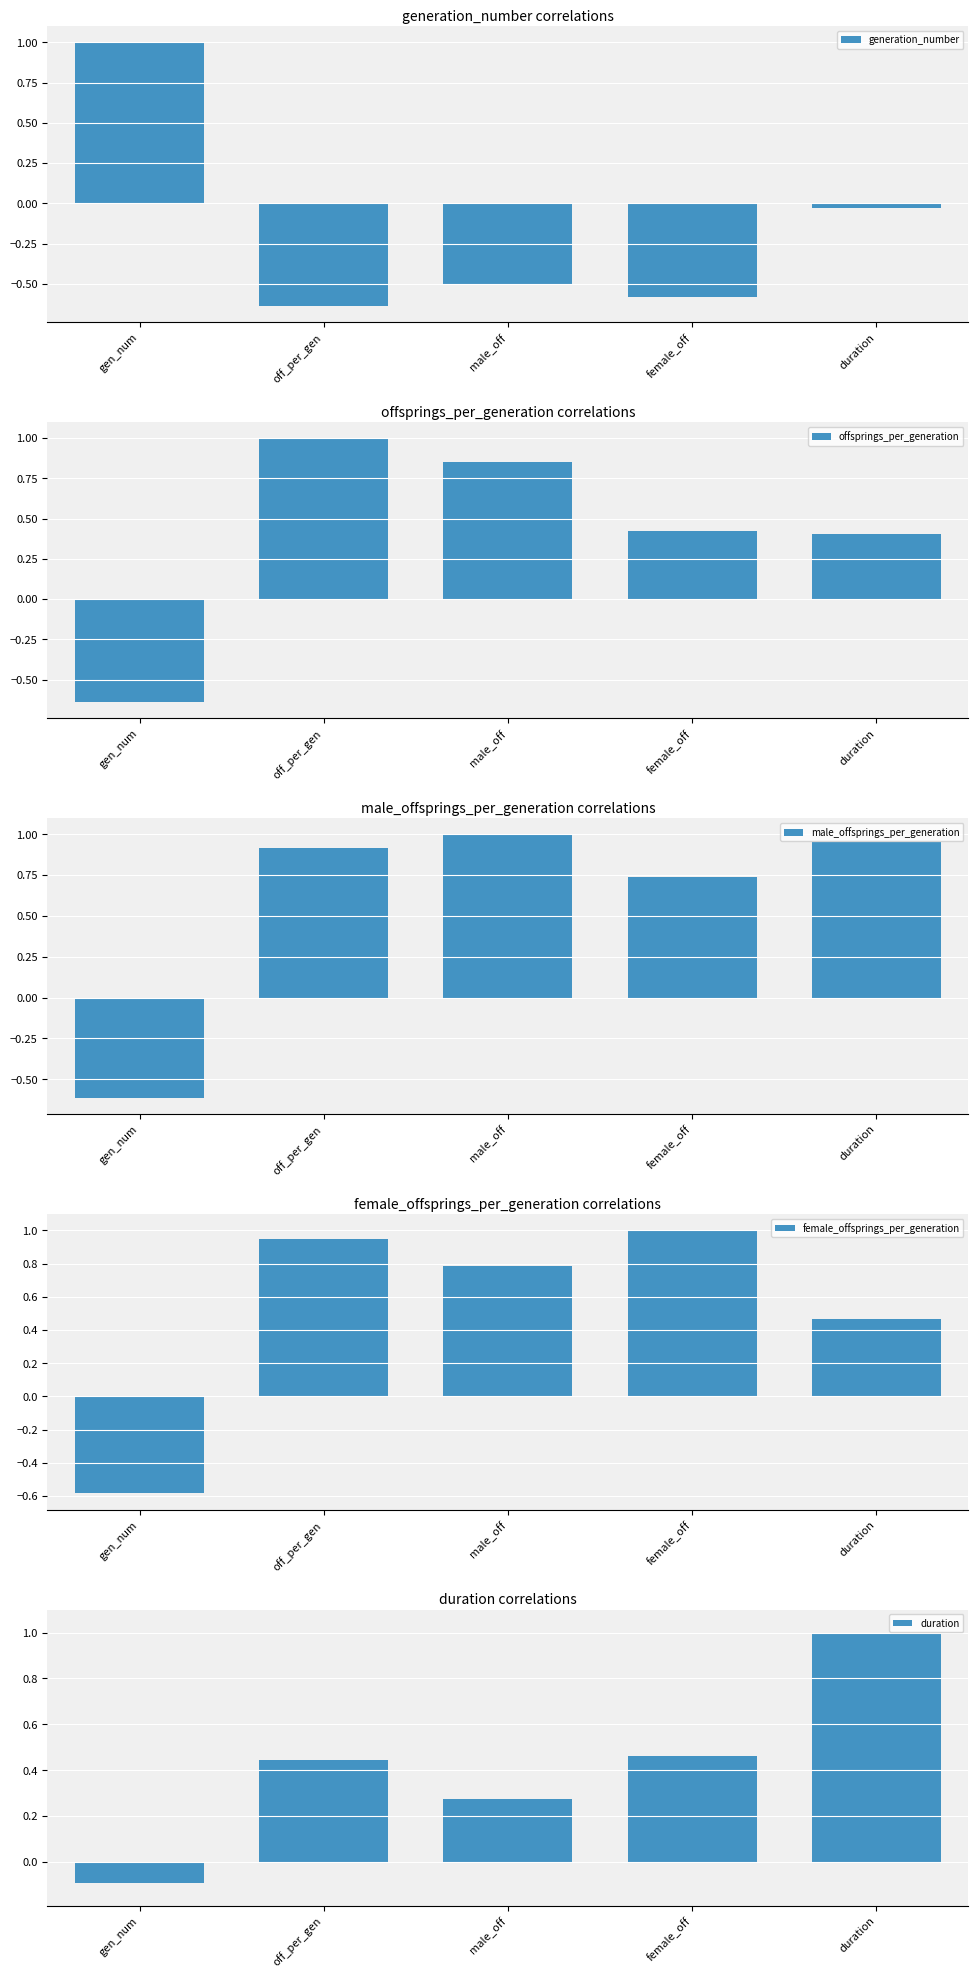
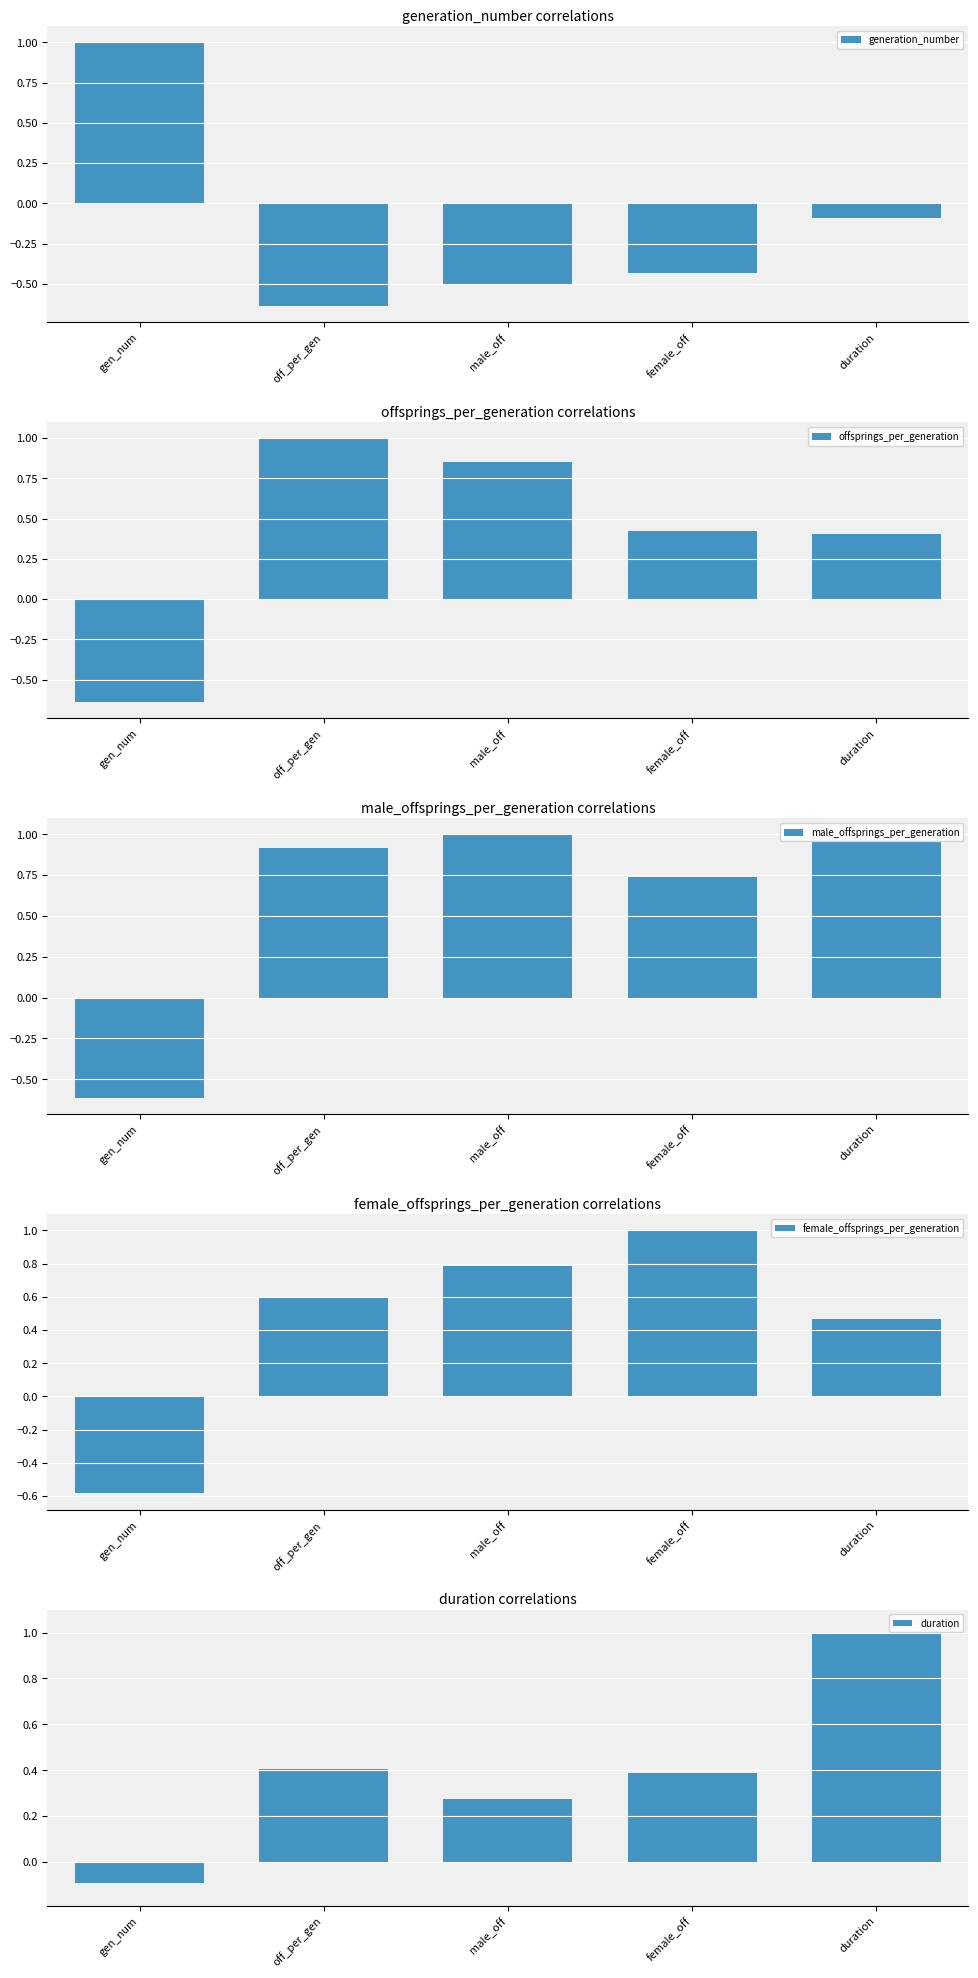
generation_number correlations, female_off: -0.58 -> -0.43
generation_number correlations, duration: -0.03 -> -0.09
female_offsprings_per_generation correlations, off_per_gen: 0.95 -> 0.59
duration correlations, off_per_gen: 0.44 -> 0.41
duration correlations, female_off: 0.46 -> 0.39
